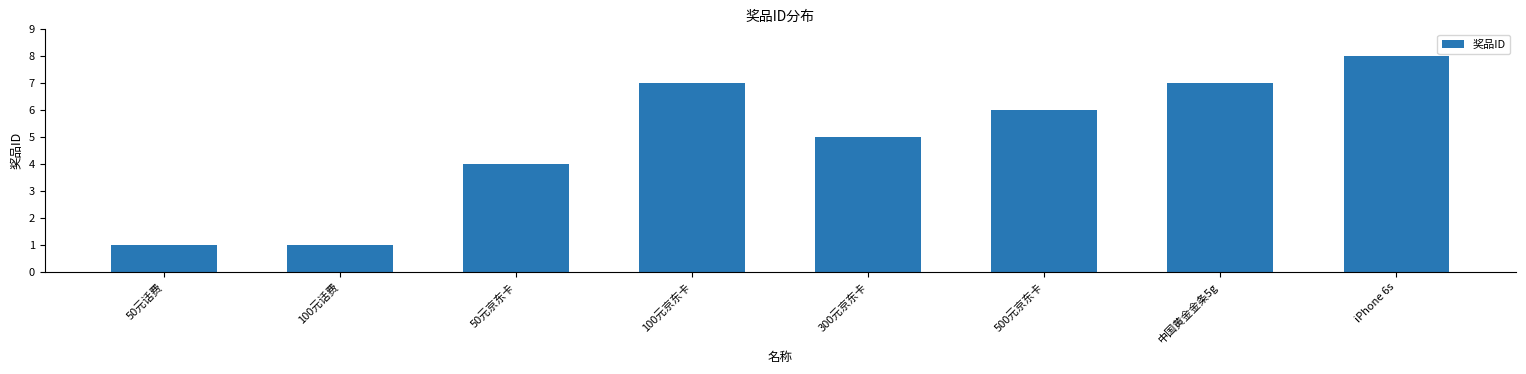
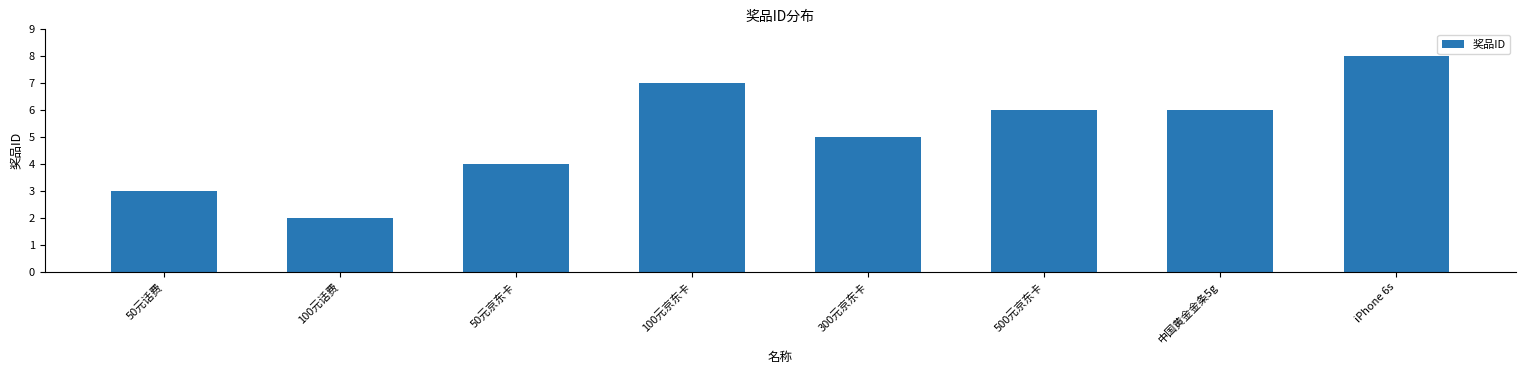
50元话费: 1 -> 3
100元话费: 1 -> 2
中国黄金金条5g: 7 -> 6
